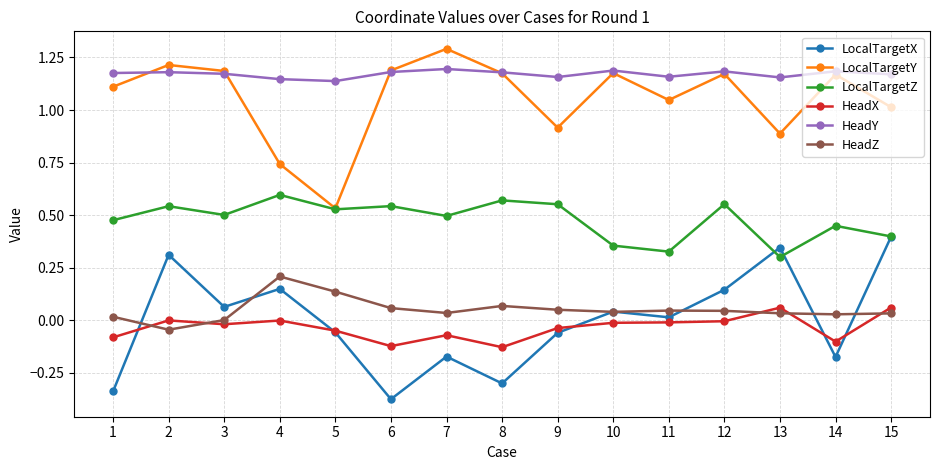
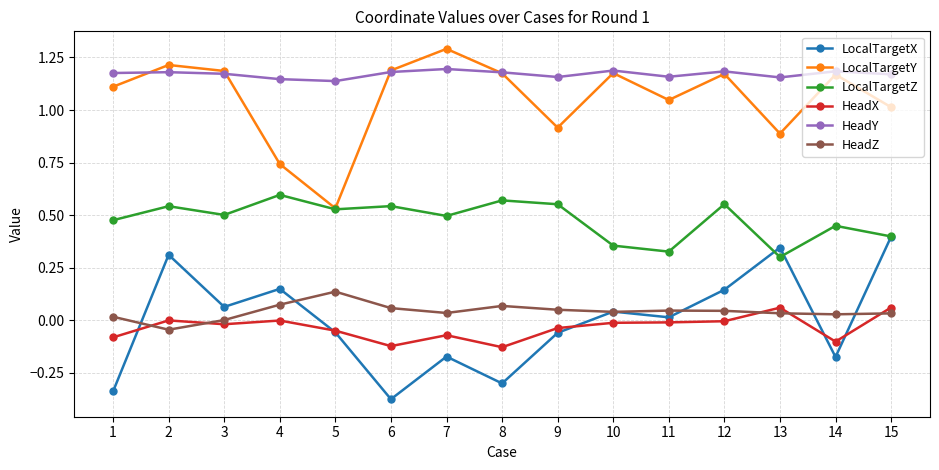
HeadZ, 4: 0.21 -> 0.07
